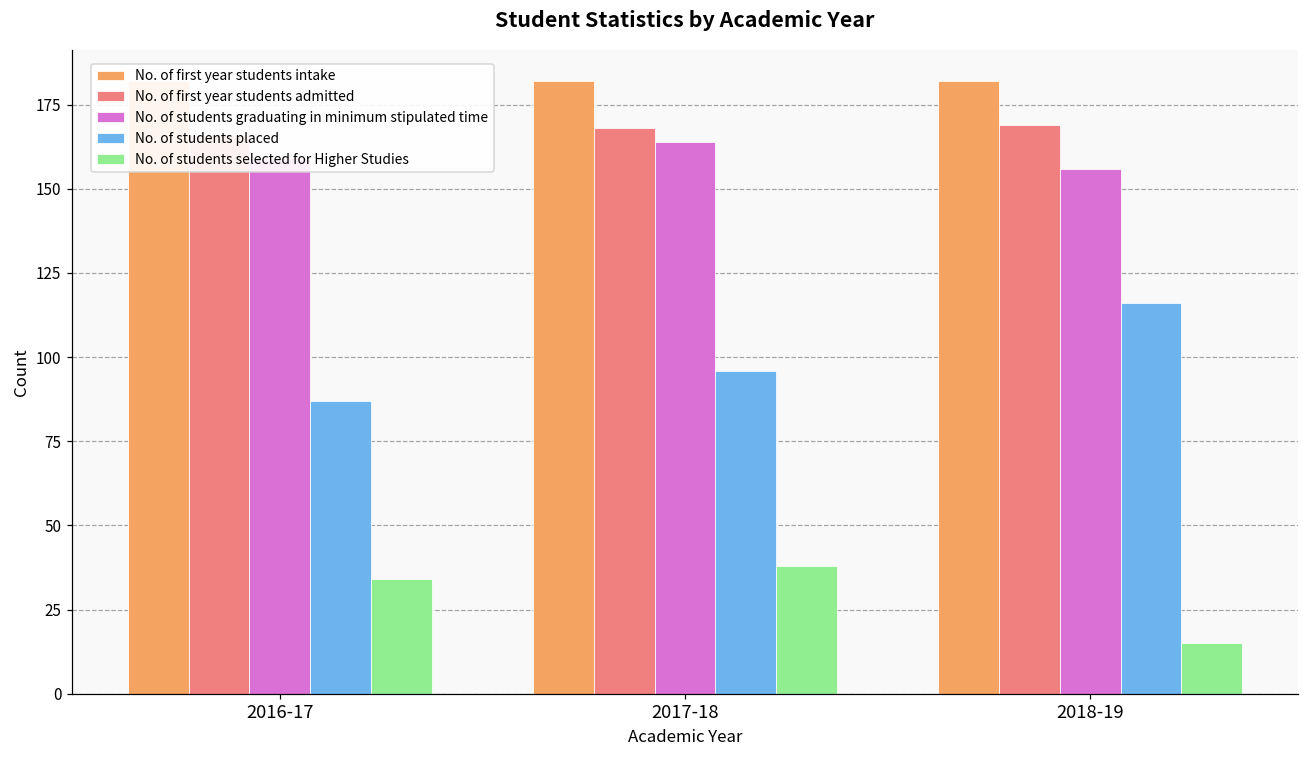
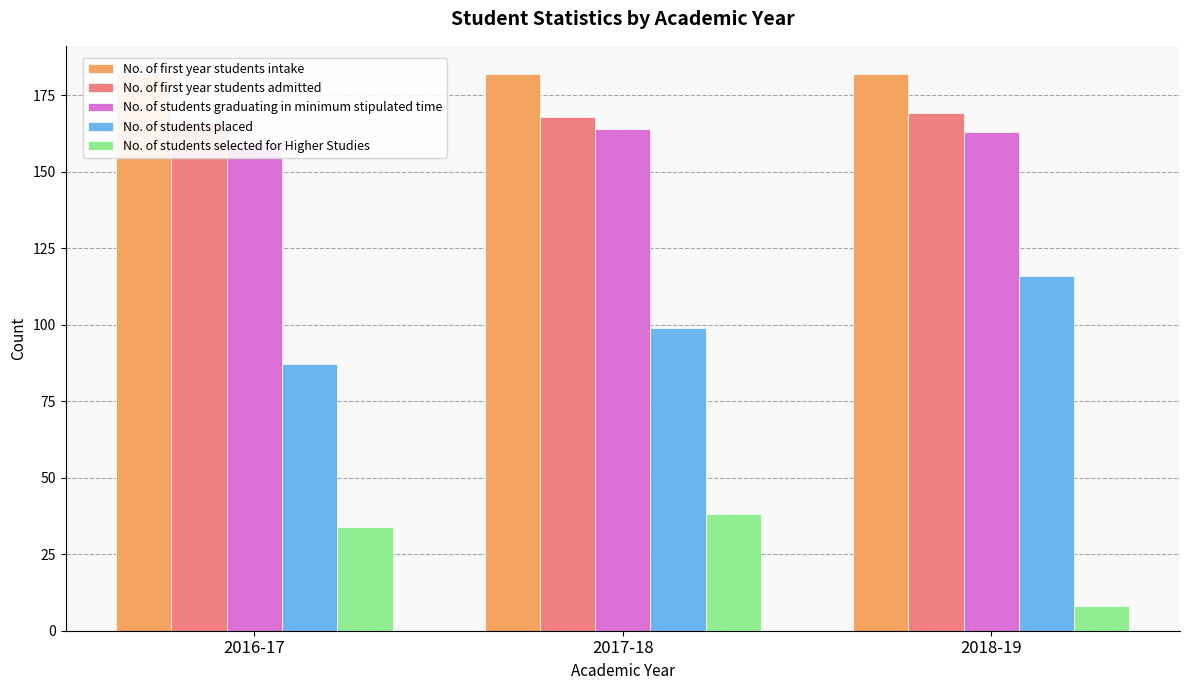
No. of students placed, 2017-18: 96 -> 99
No. of students graduating in minimum stipulated time, 2018-19: 156 -> 163
No. of students selected for Higher Studies, 2018-19: 15 -> 8
